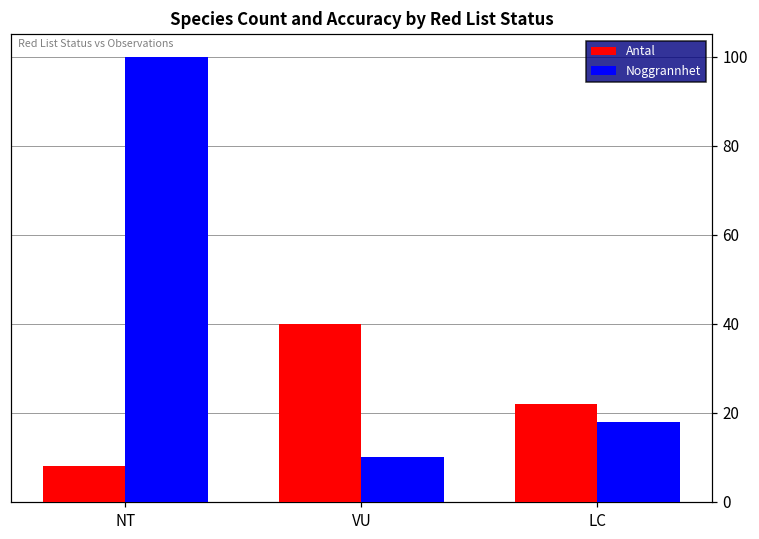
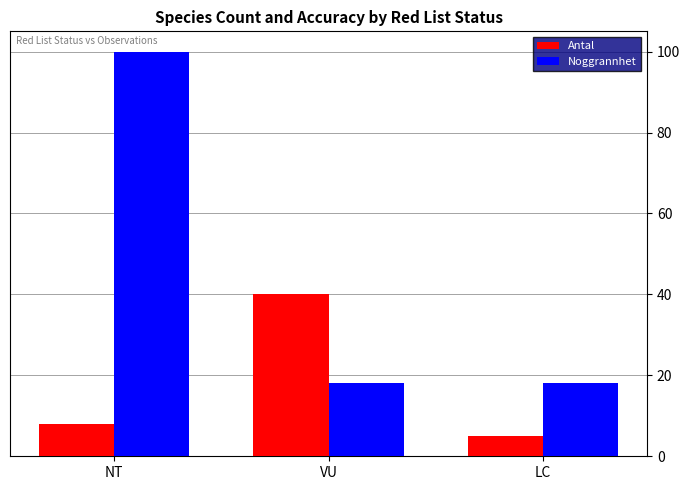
Noggrannhet, VU: 10 -> 18
Antal, LC: 22 -> 5
